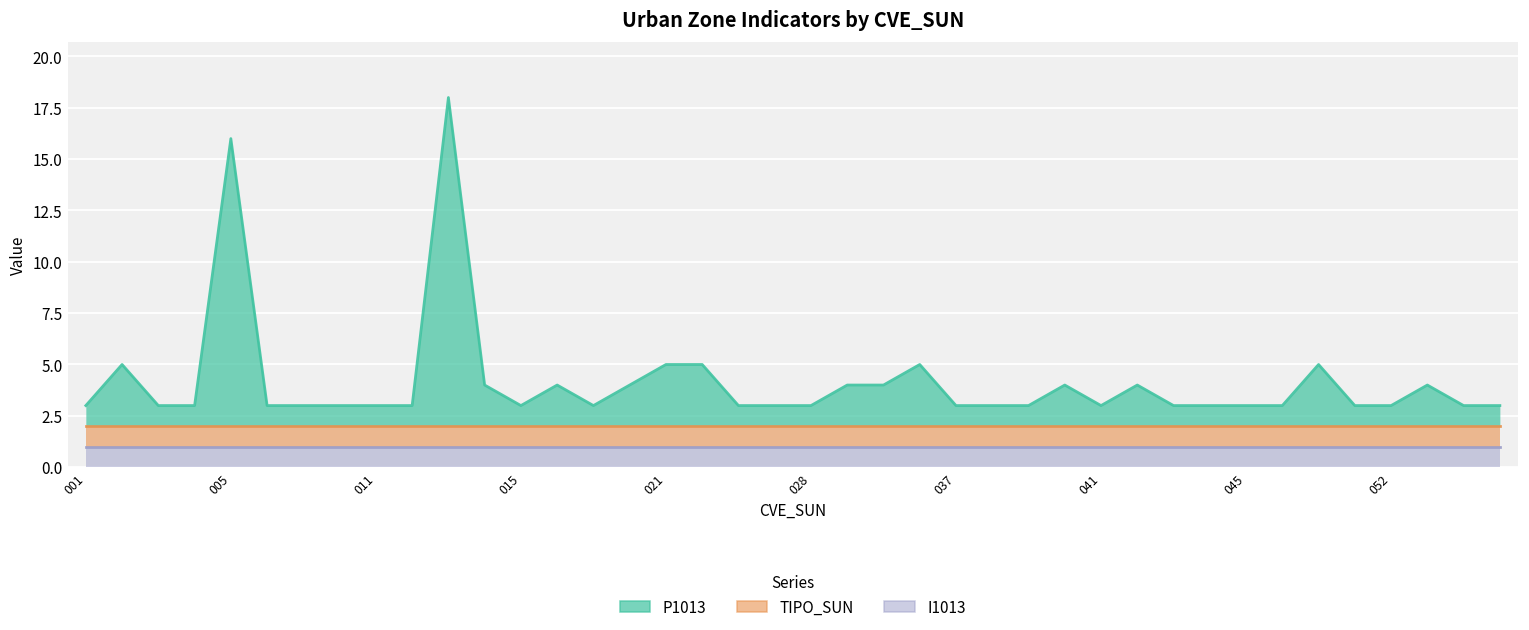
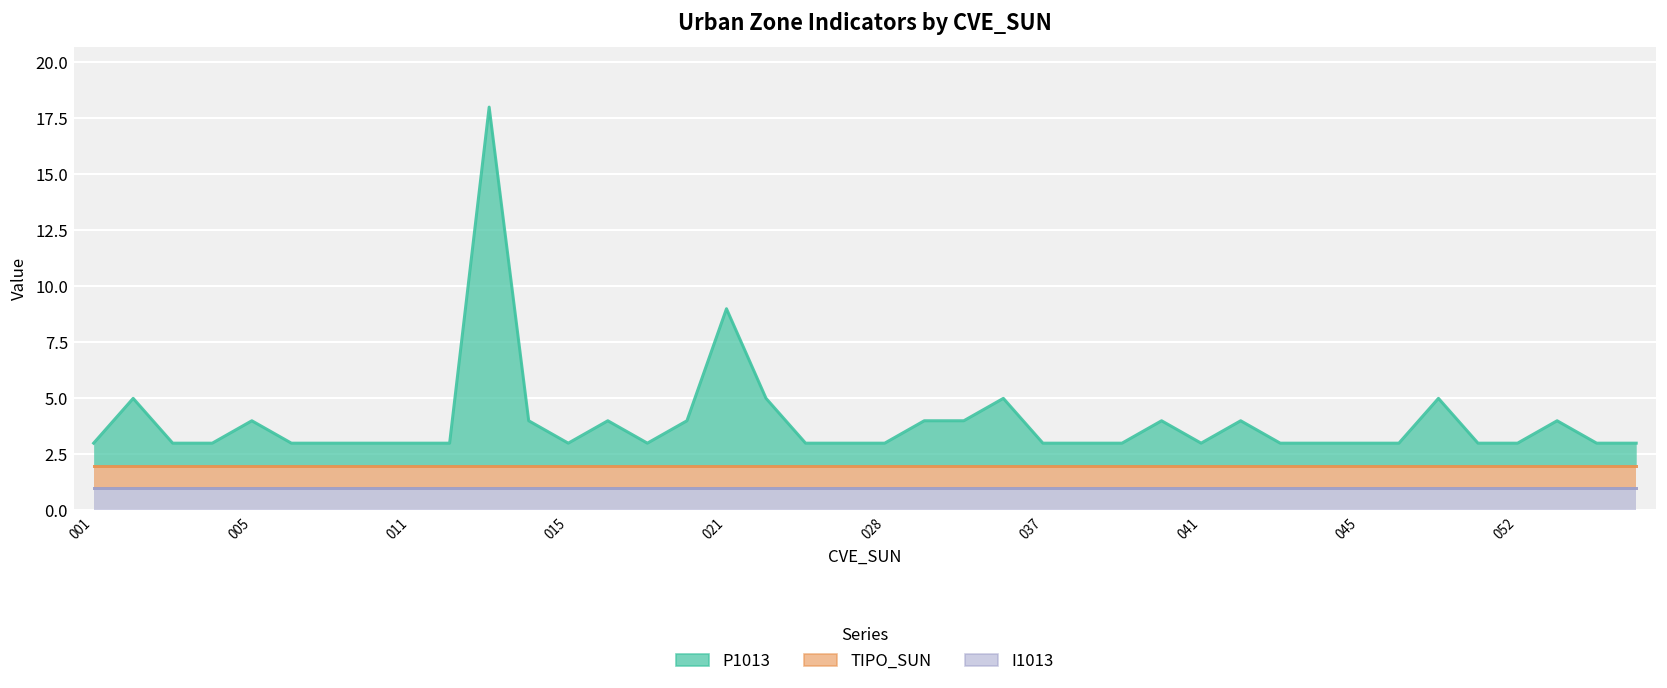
P1013, 005: 16.0 -> 4.0
P1013, 021: 5.0 -> 9.0
